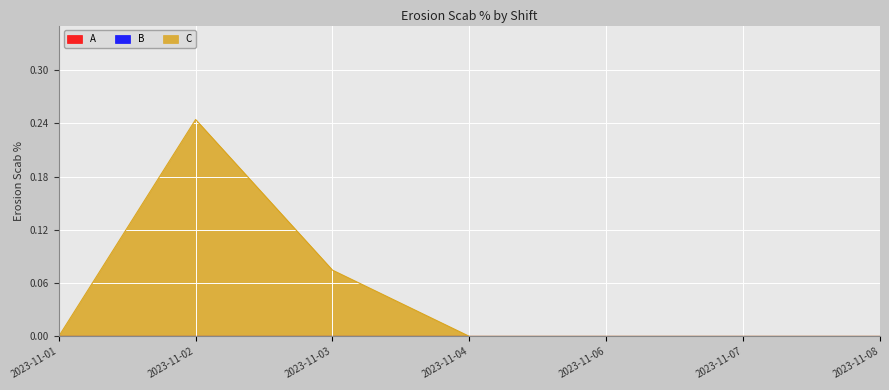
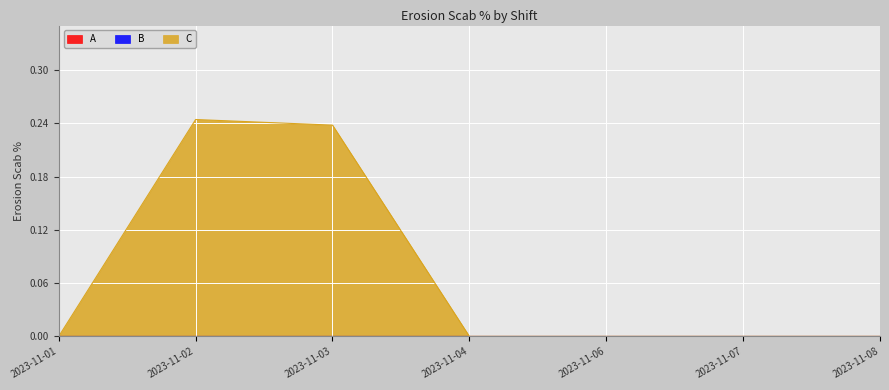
C, 2023-11-03: 0.07 -> 0.24
